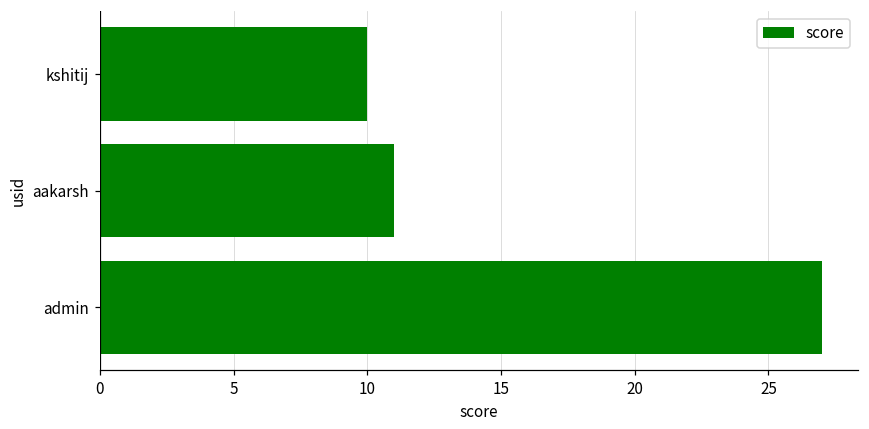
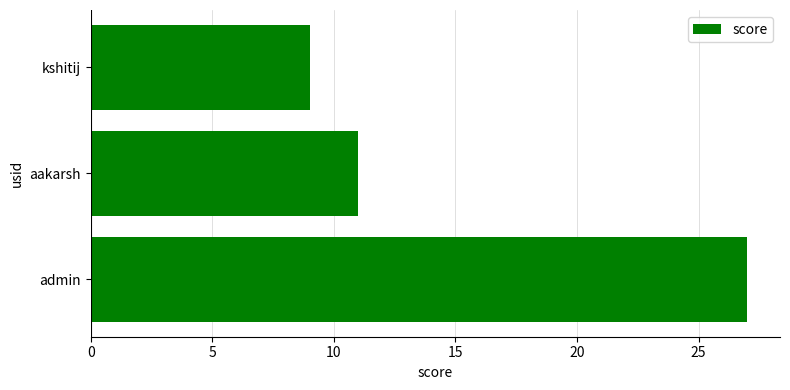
kshitij: 10 -> 9
